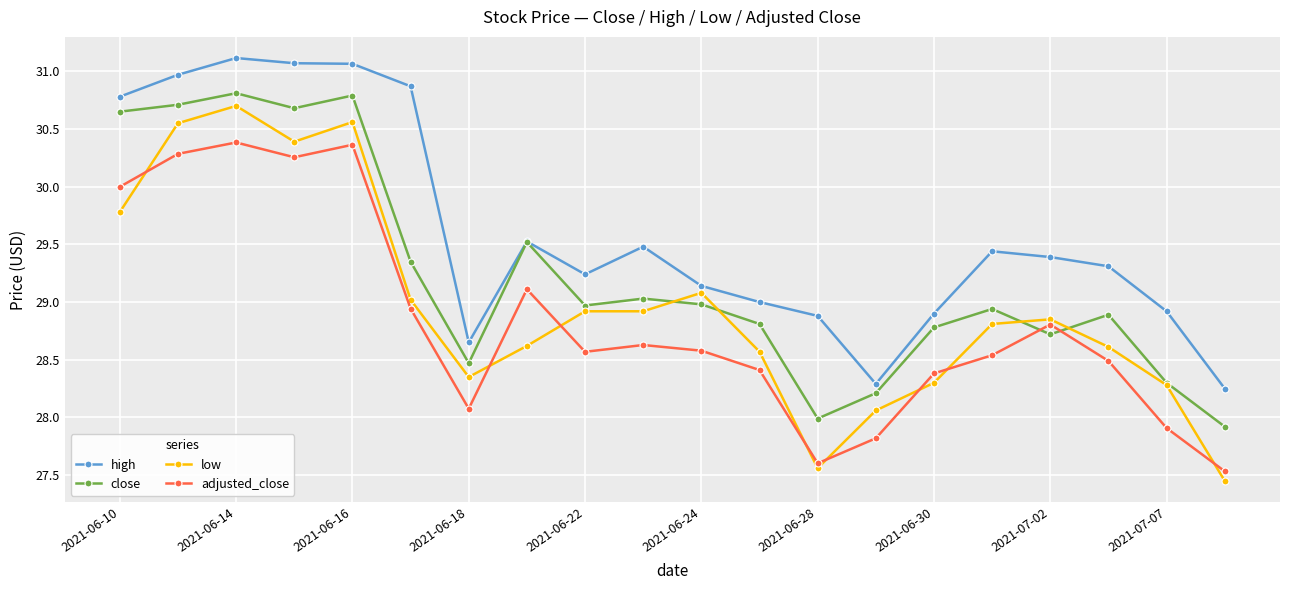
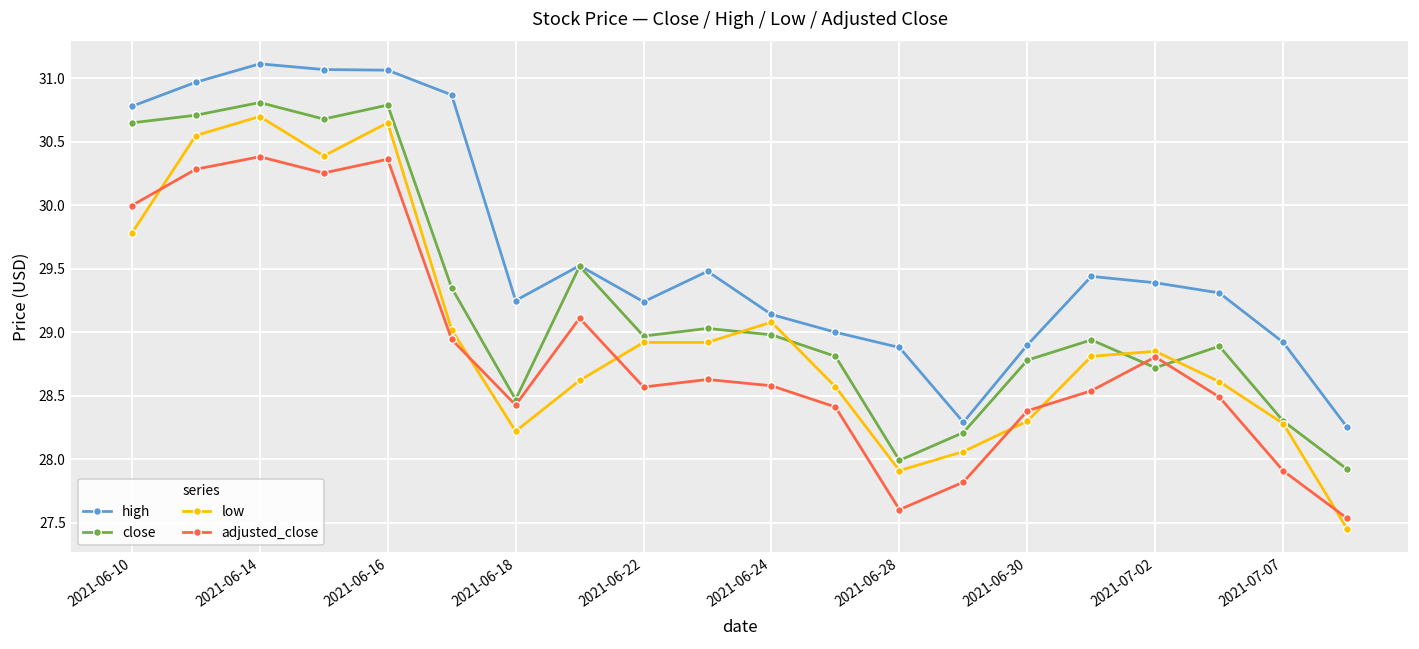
low, 2021-06-16: 30.56 -> 30.65
high, 2021-06-18: 28.65 -> 29.25
low, 2021-06-18: 28.35 -> 28.22
adjusted_close, 2021-06-18: 28.08 -> 28.43
low, 2021-06-28: 27.56 -> 27.91
